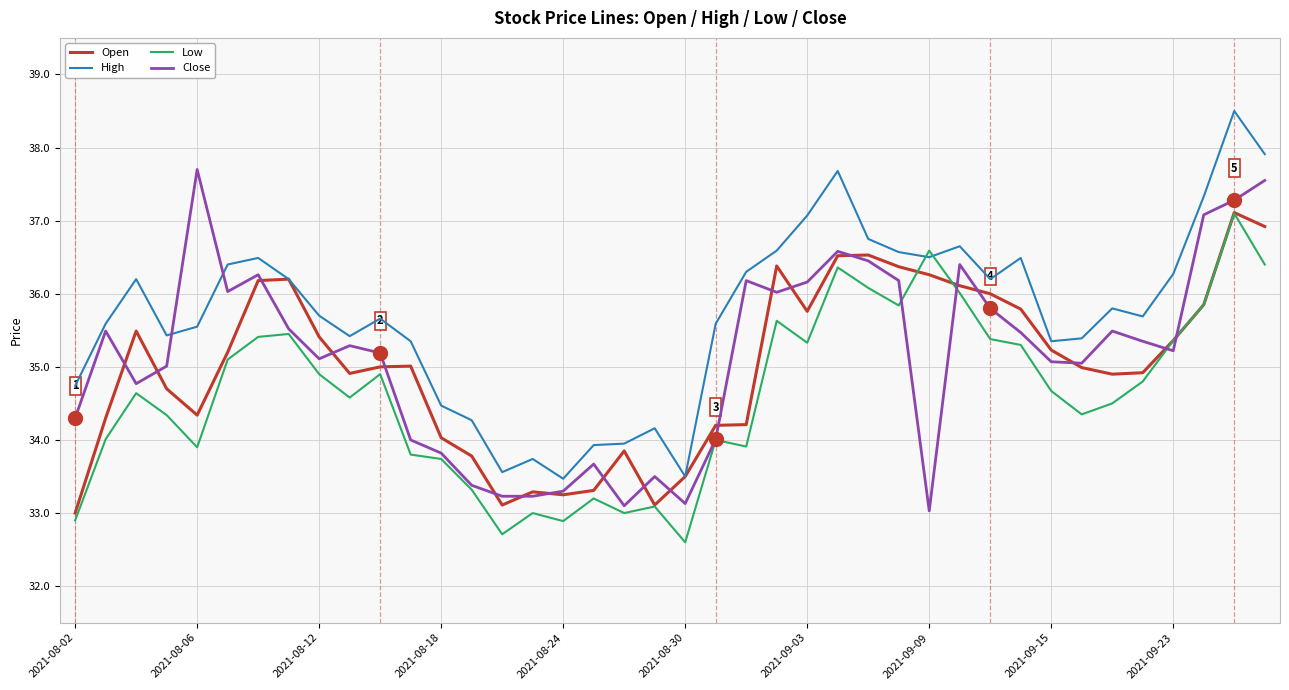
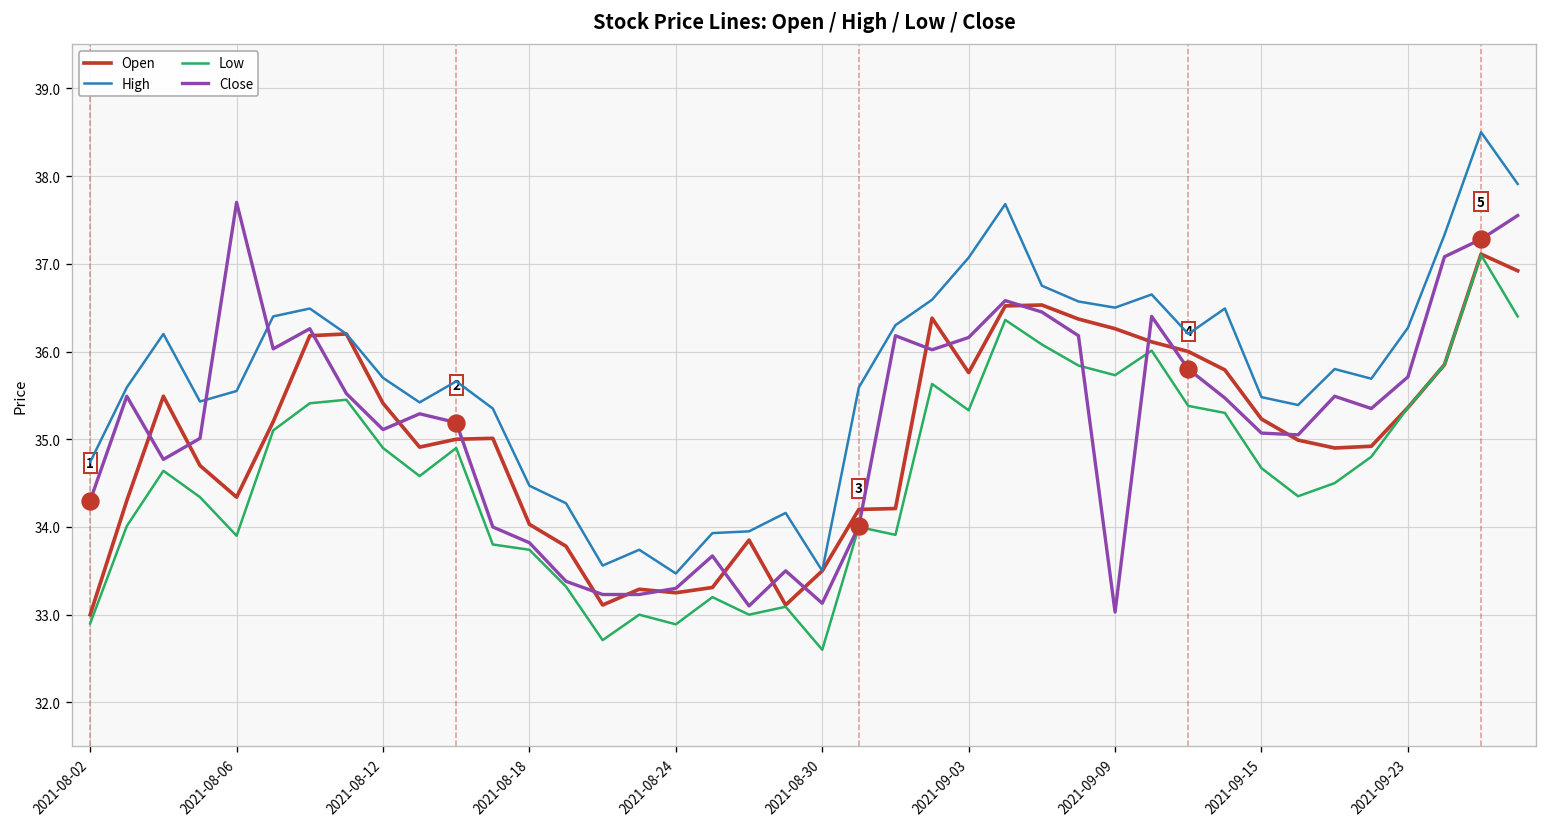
Low, 2021-09-09: 36.6 -> 35.7
High, 2021-09-15: 35.4 -> 35.5
Close, 2021-09-23: 35.2 -> 35.7
